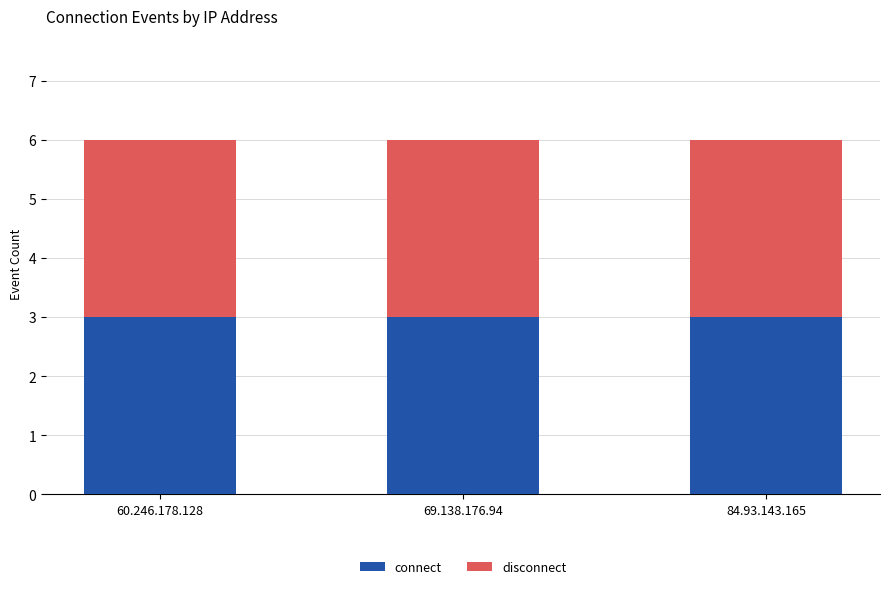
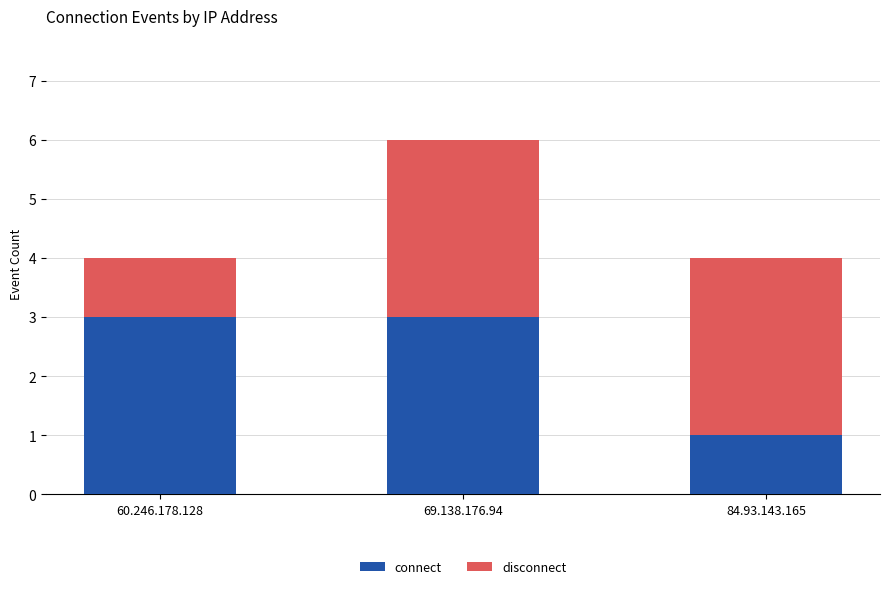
disconnect, 60.246.178.128: 3 -> 1
connect, 84.93.143.165: 3 -> 1
